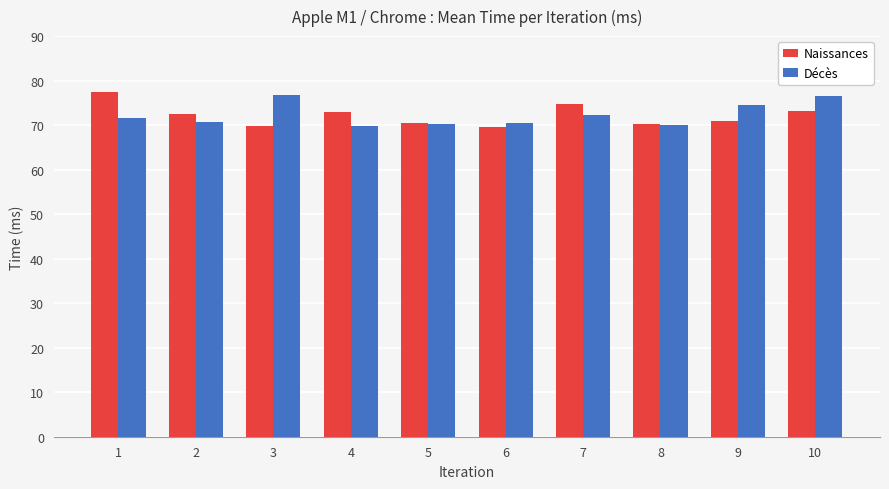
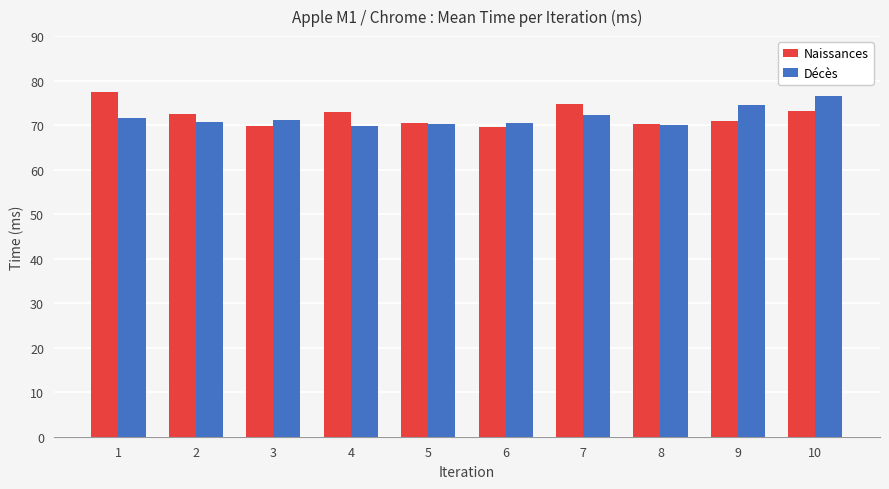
Décès, 3: 77 -> 71
